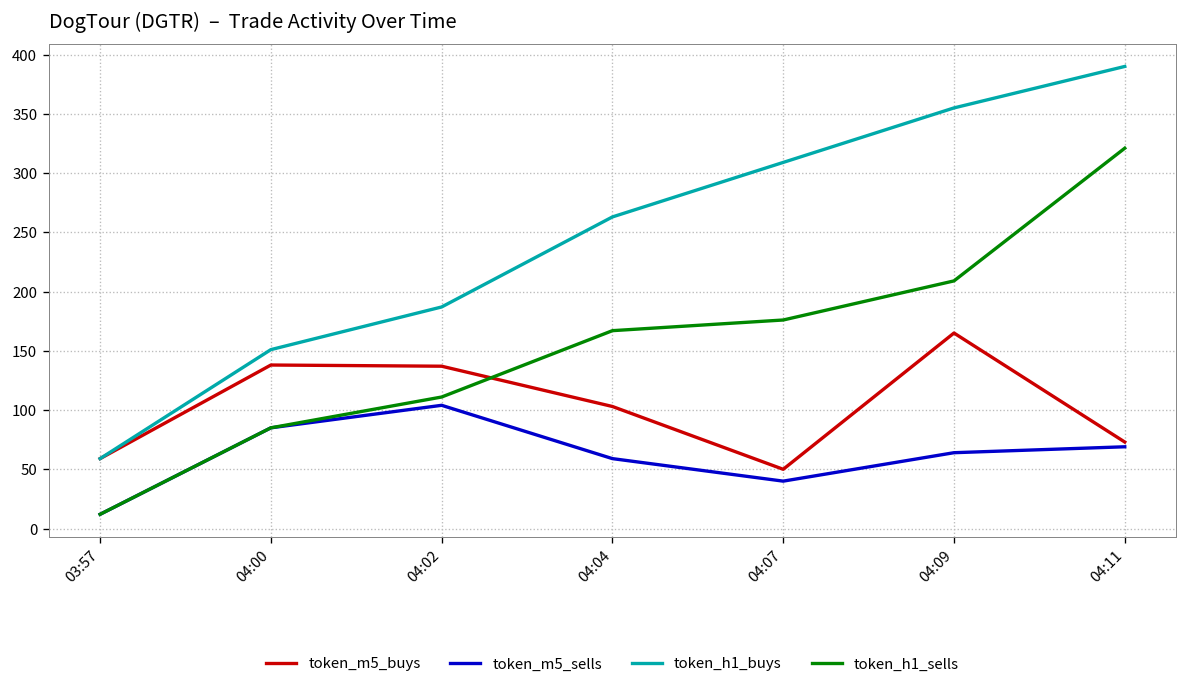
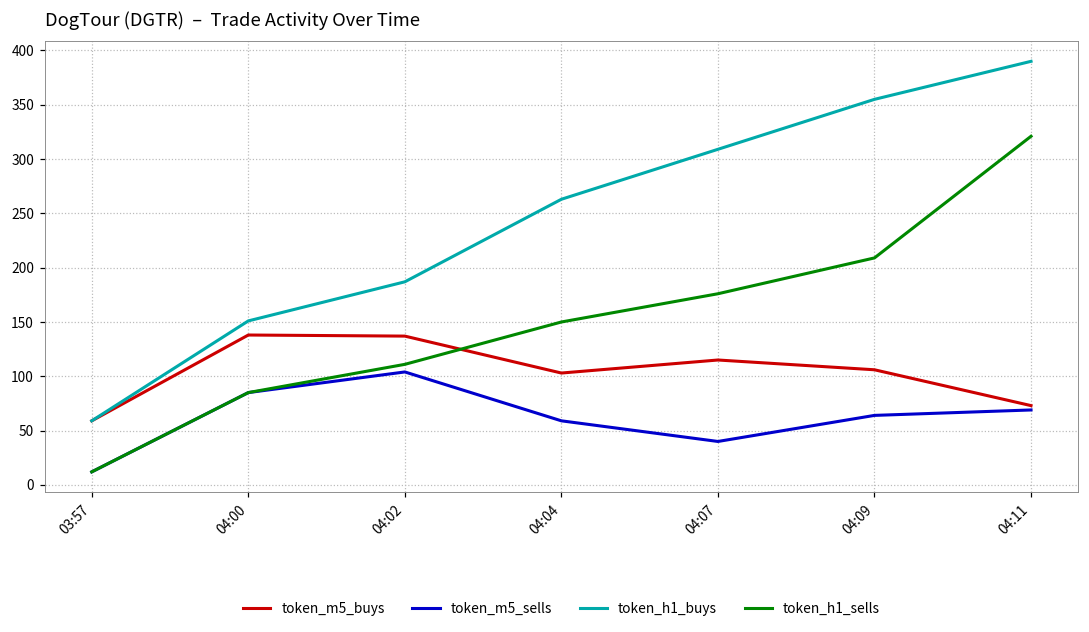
token_h1_sells, 04:04: 170 -> 150
token_m5_buys, 04:07: 50 -> 120
token_m5_buys, 04:09: 170 -> 110
